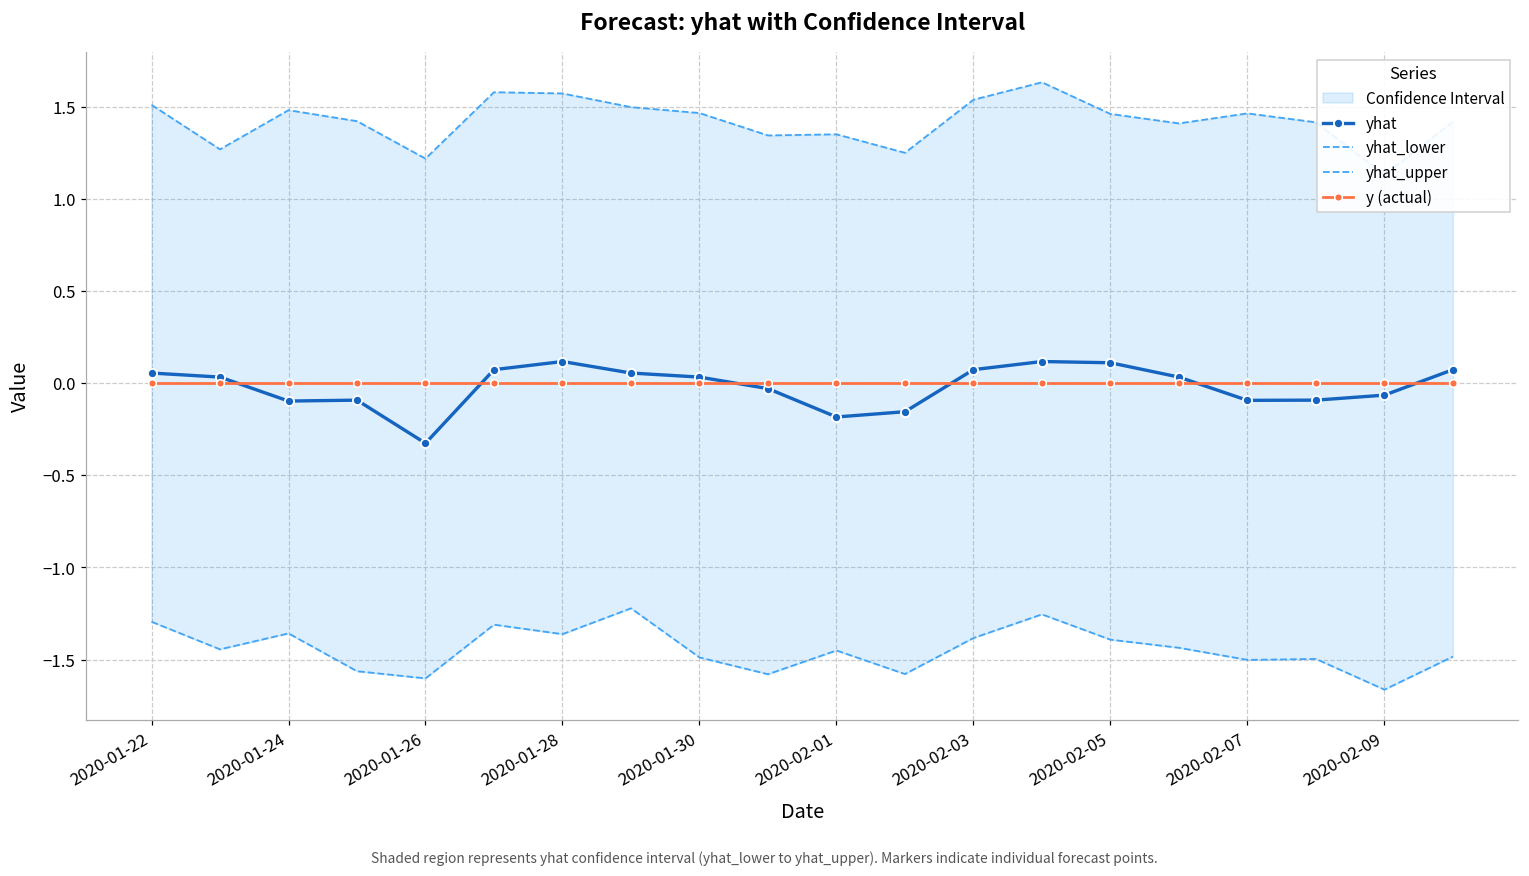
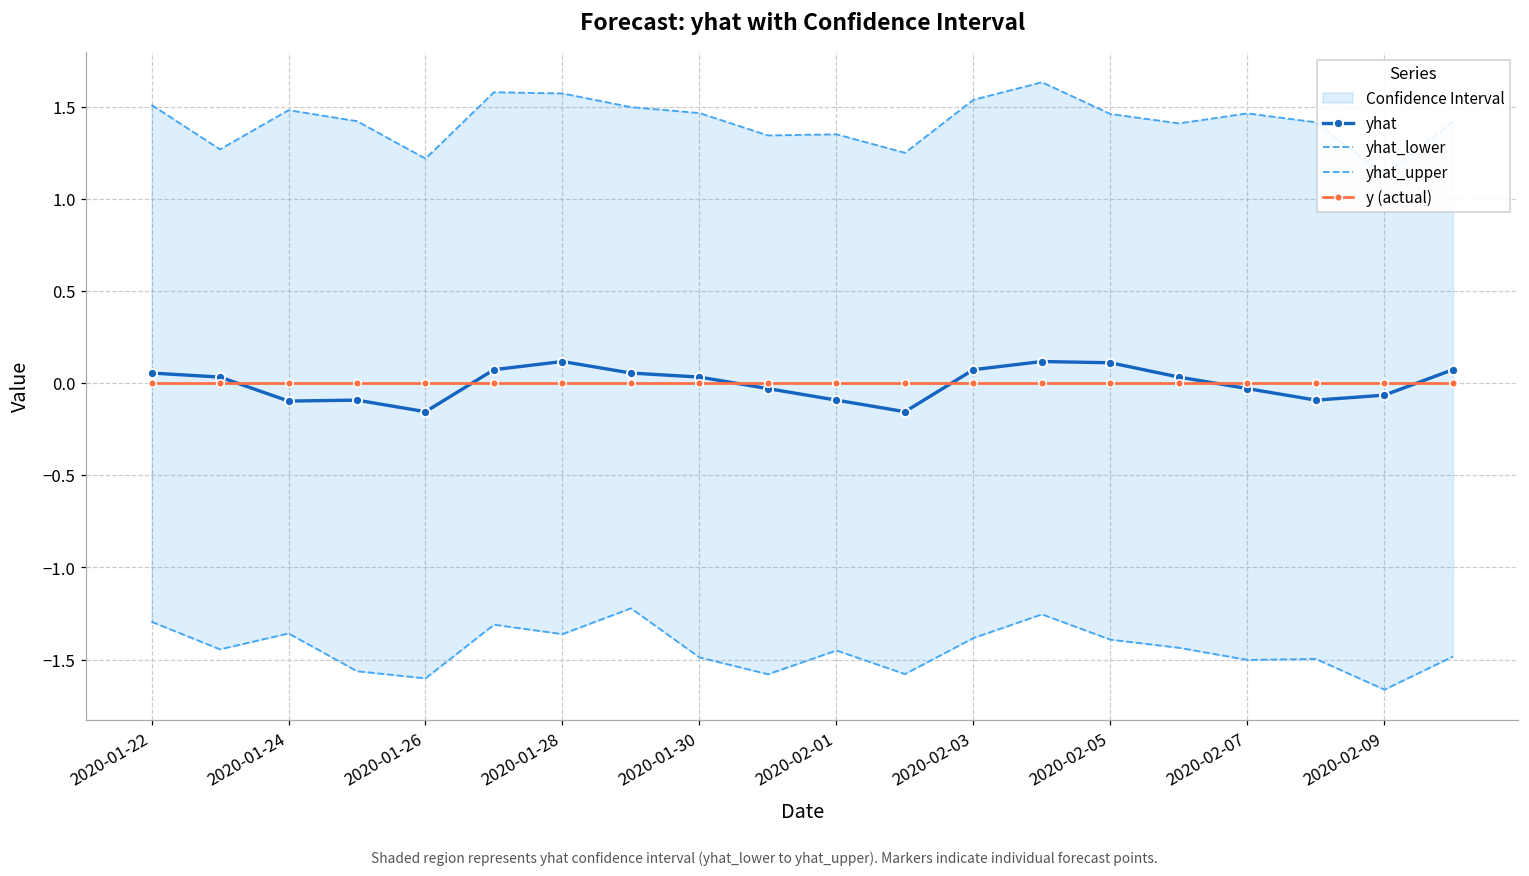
yhat, 2020-01-26: -0.33 -> -0.16
yhat, 2020-02-01: -0.18 -> -0.09
yhat, 2020-02-07: -0.09 -> -0.03
